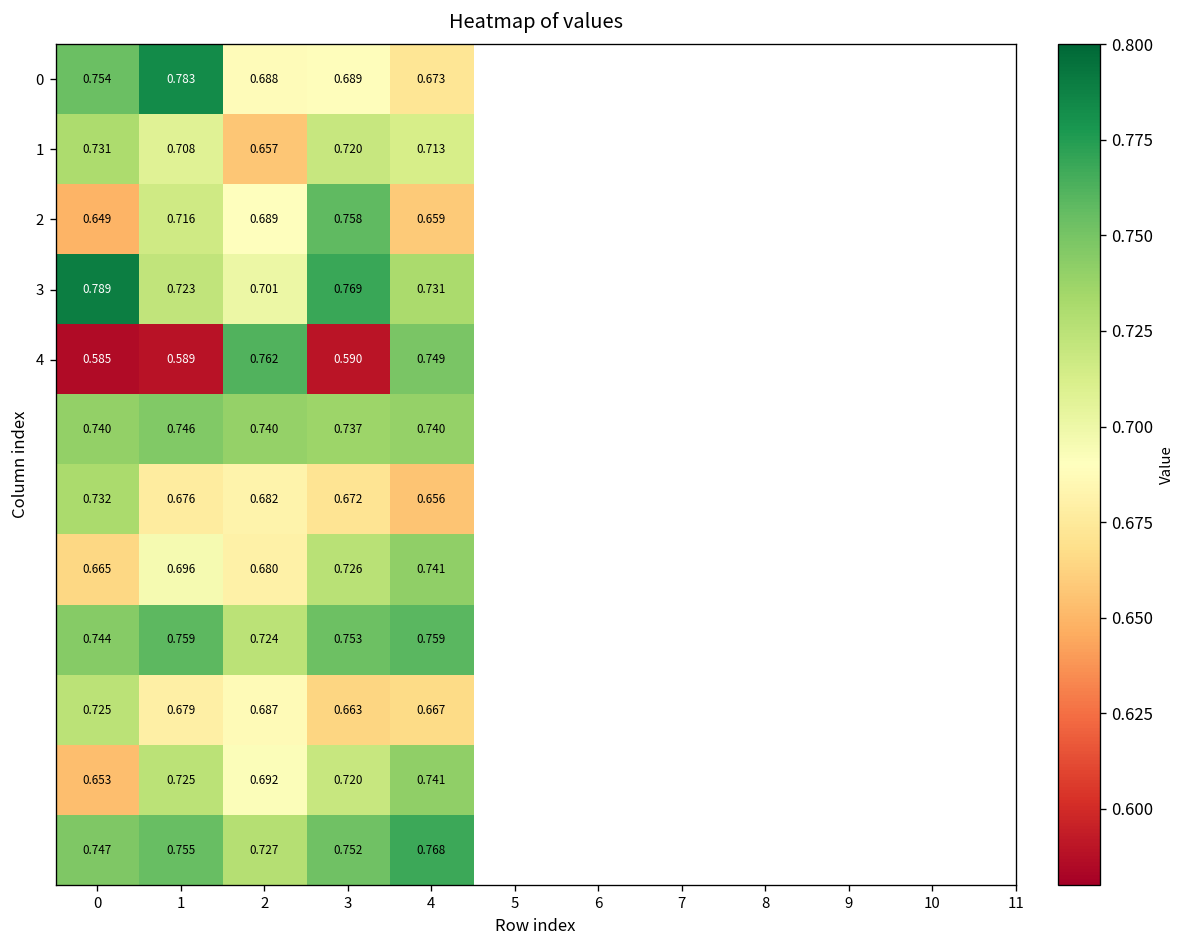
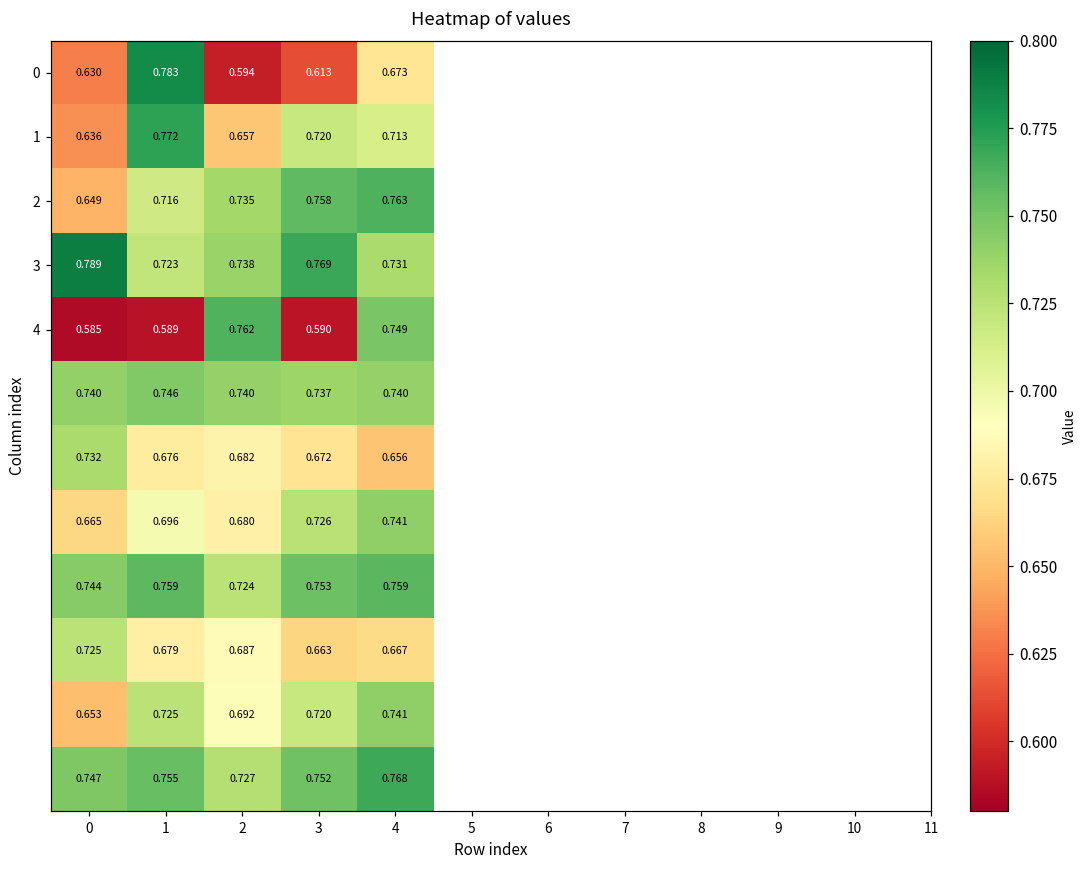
0, 0: 0.754 -> 0.630
0, 2: 0.688 -> 0.594
0, 3: 0.689 -> 0.613
1, 0: 0.731 -> 0.636
1, 1: 0.708 -> 0.772
2, 2: 0.689 -> 0.735
2, 4: 0.659 -> 0.763
3, 2: 0.701 -> 0.738
